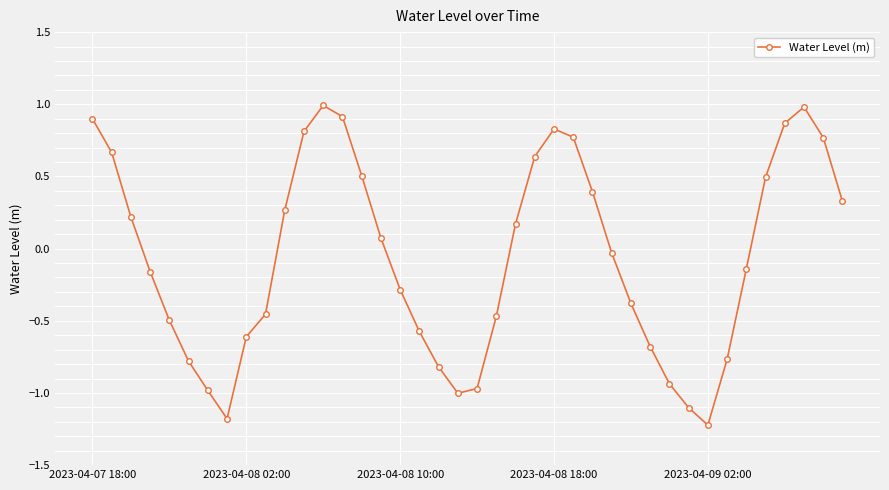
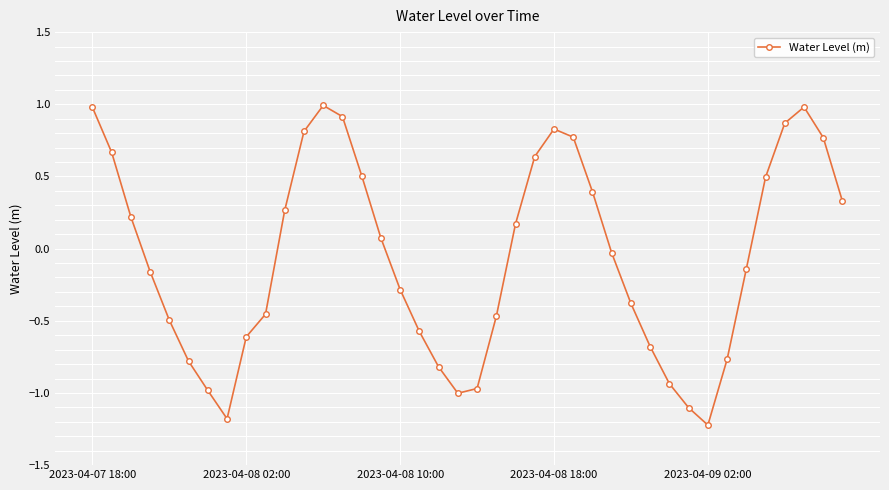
2023-04-07 18:00: 0.90 -> 0.98
